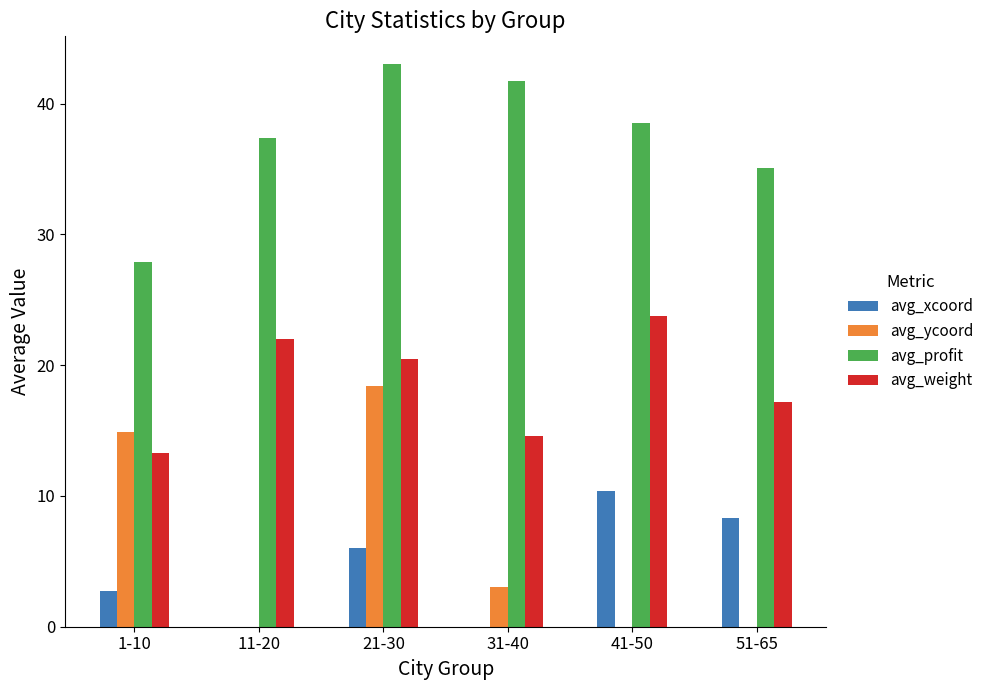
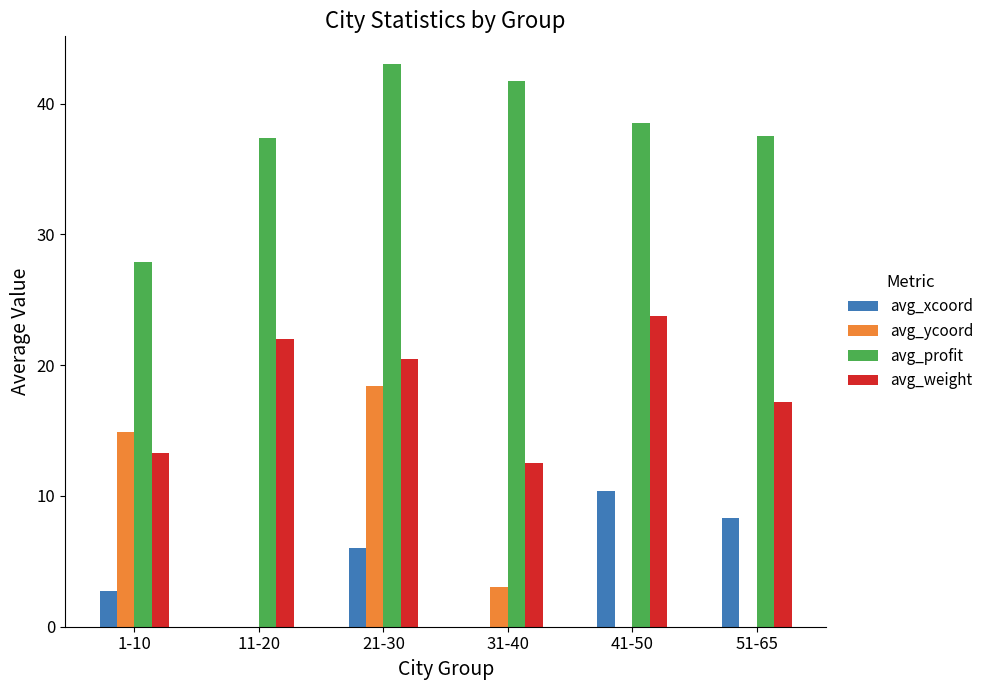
avg_weight, 31-40: 14.6 -> 12.5
avg_profit, 51-65: 35.1 -> 37.5
